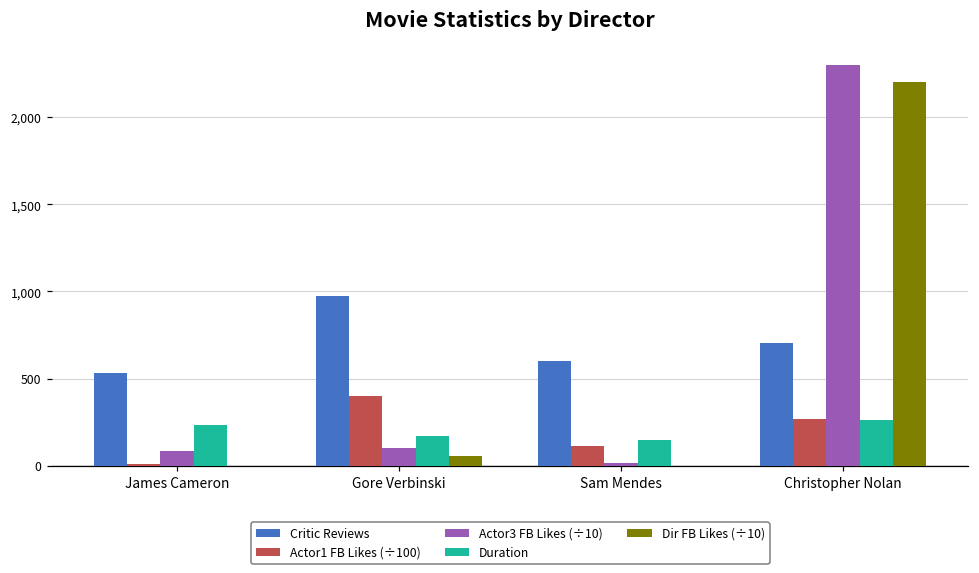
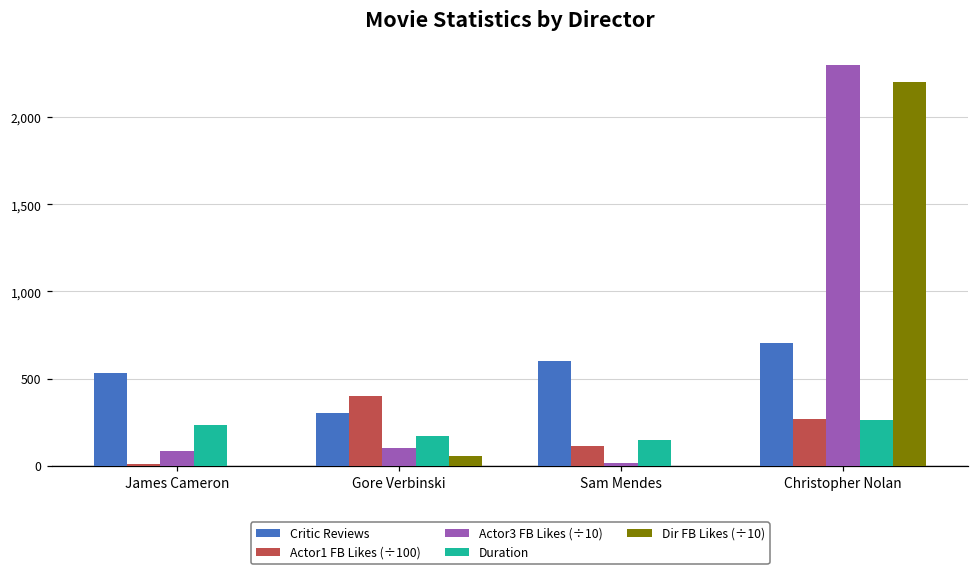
Critic Reviews, Gore Verbinski: 980 -> 300
